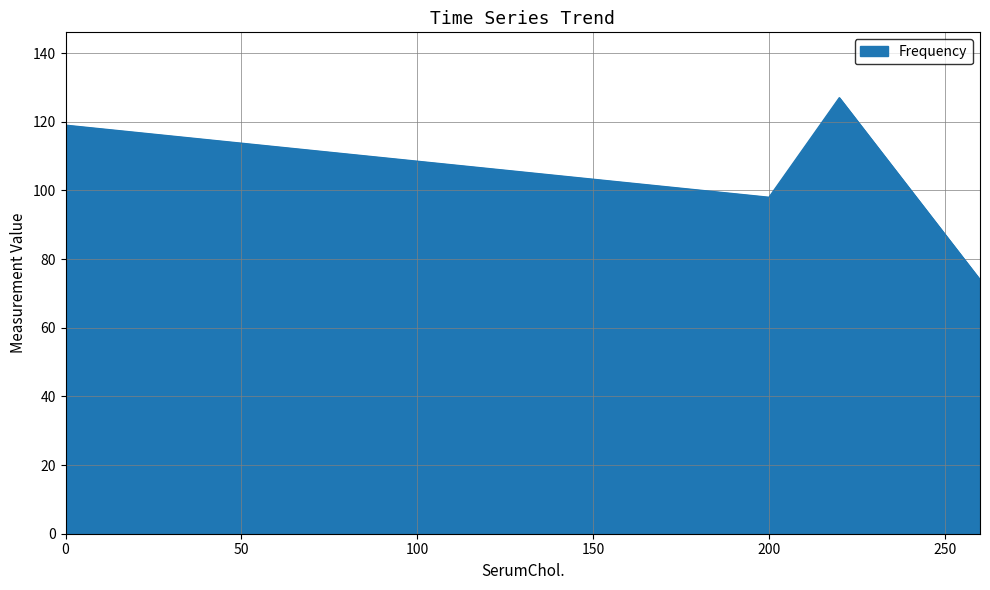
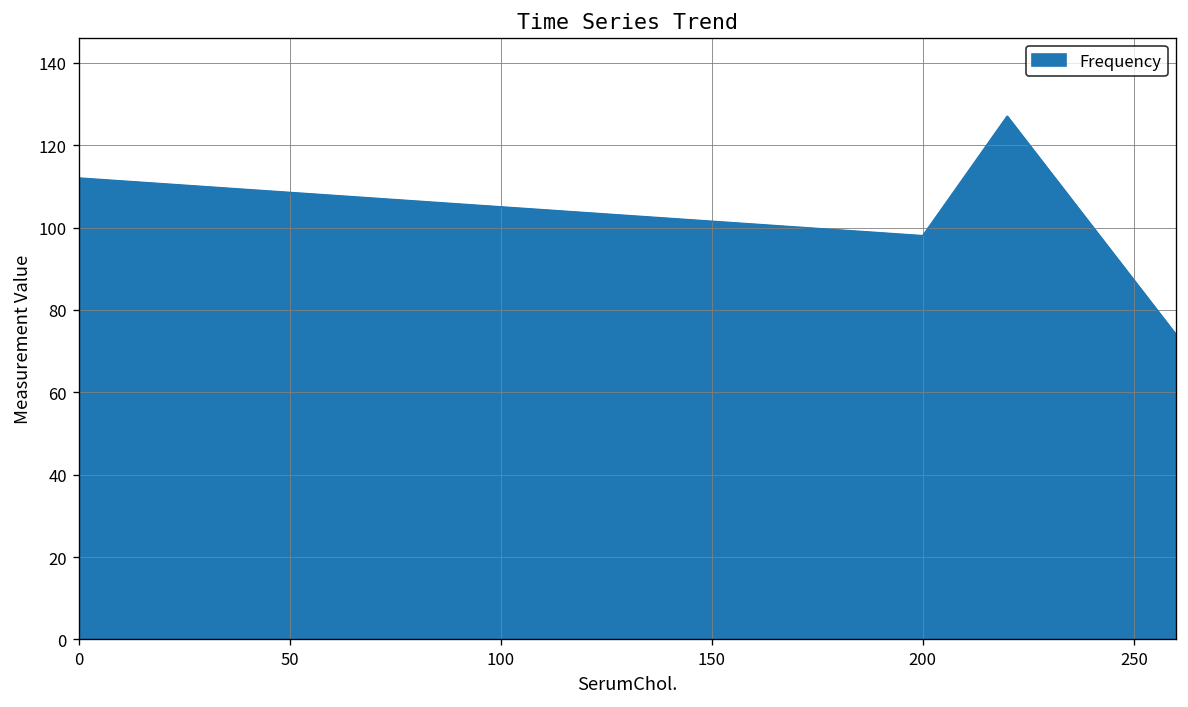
0: 119 -> 112
